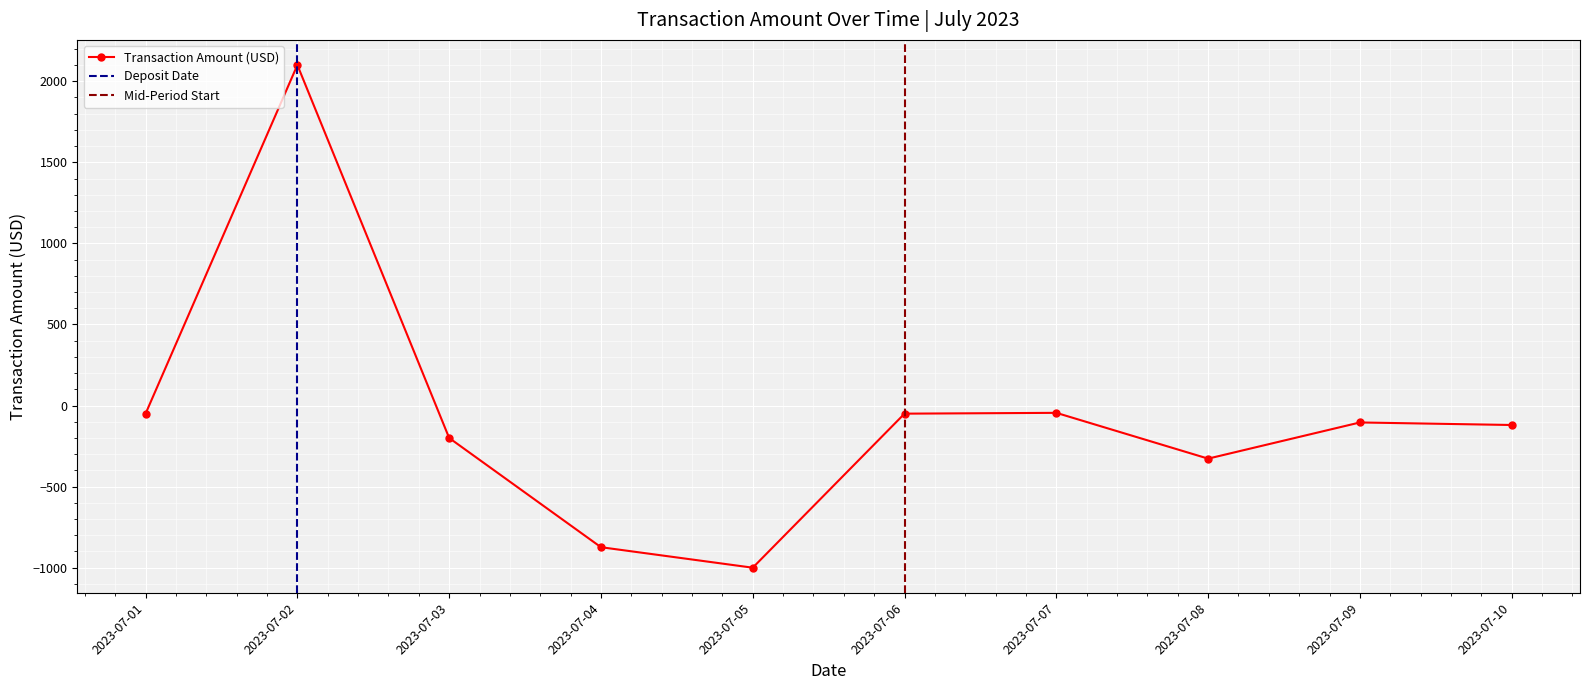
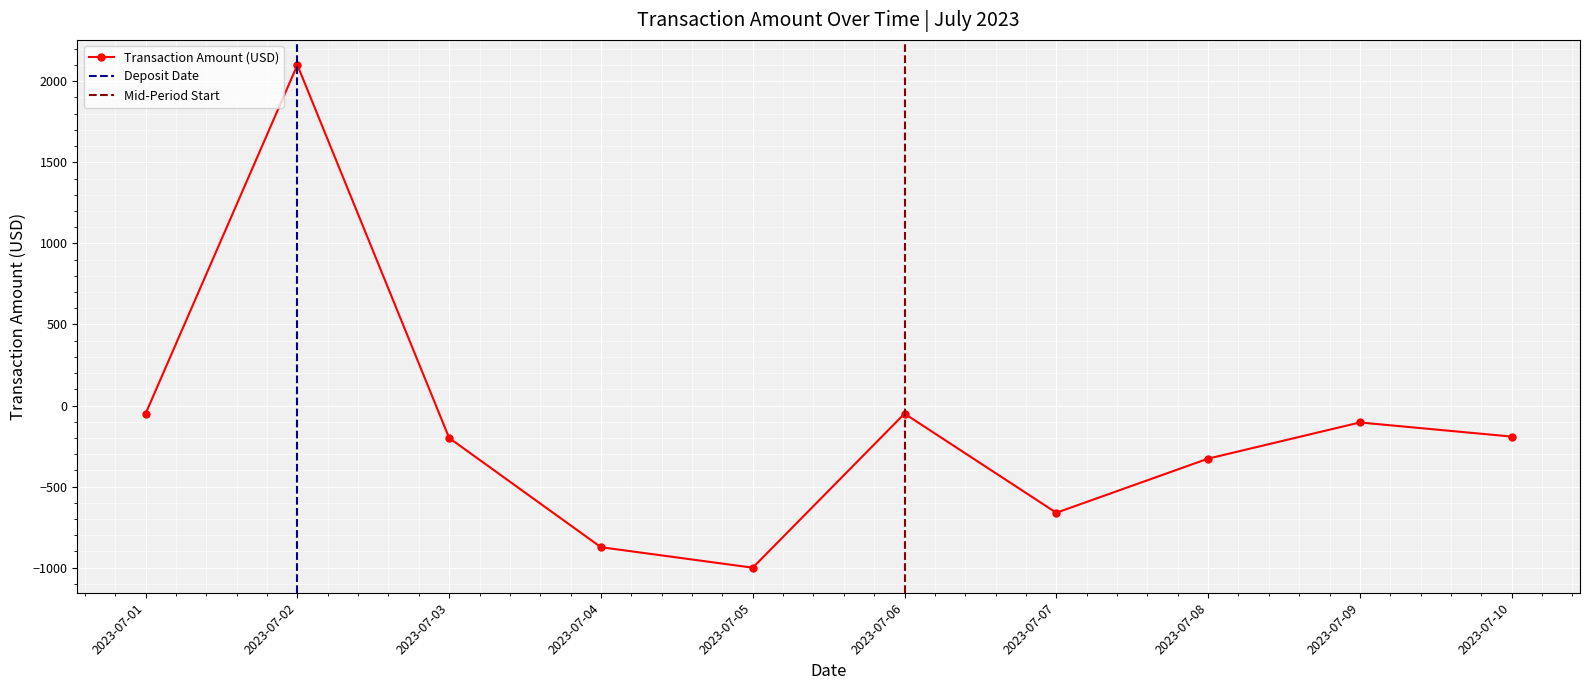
2023-07-07: -50 -> -660
2023-07-10: -120 -> -190
